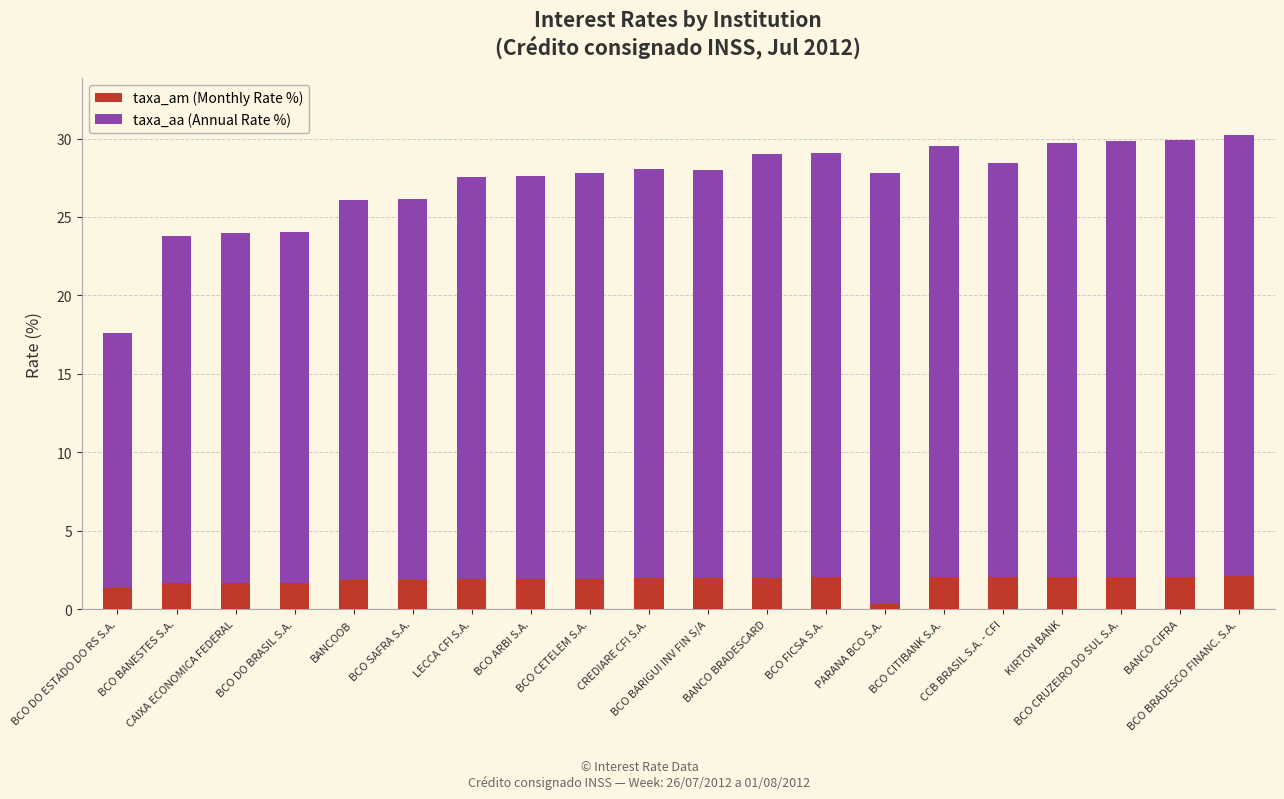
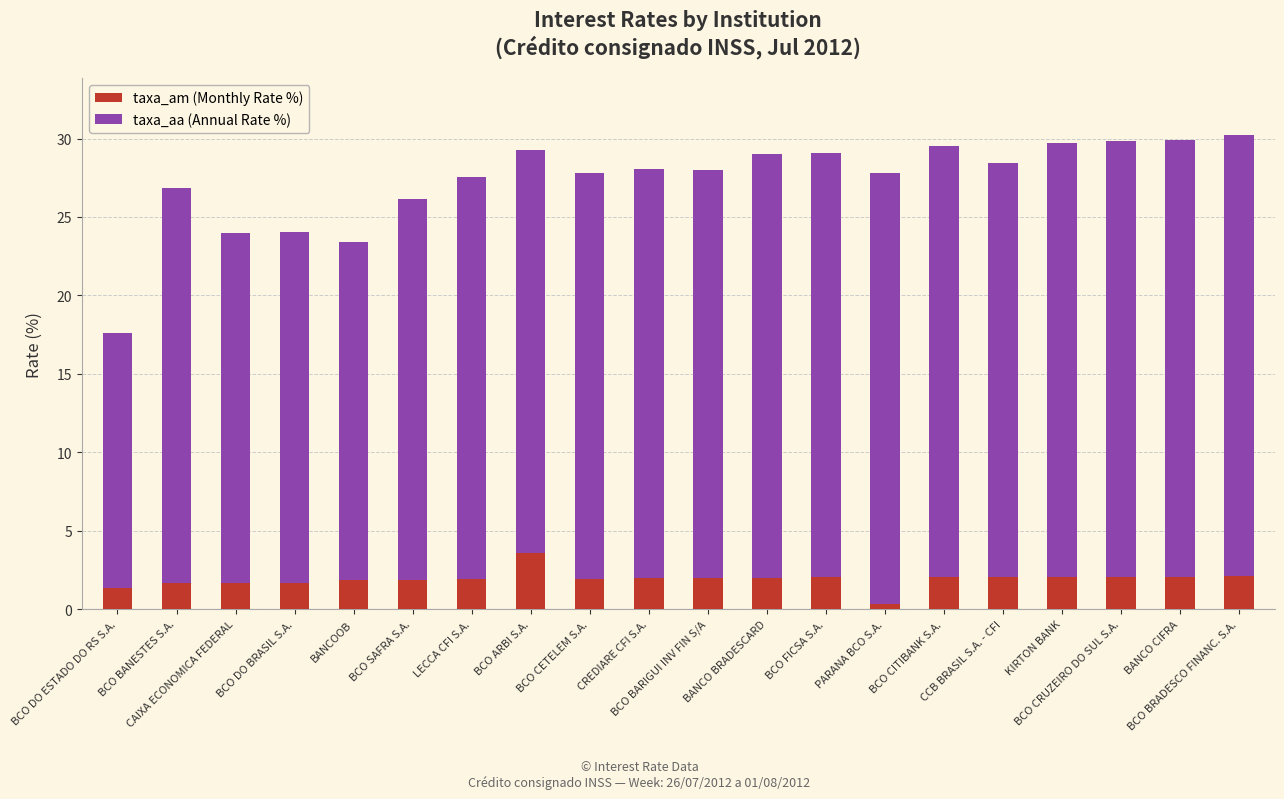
taxa_aa (Annual Rate %), BCO BANESTES S.A.: 22.1 -> 25.2
taxa_aa (Annual Rate %), BANCOOB: 24.3 -> 21.6
taxa_am (Monthly Rate %), BCO ARBI S.A.: 1.9 -> 3.6
